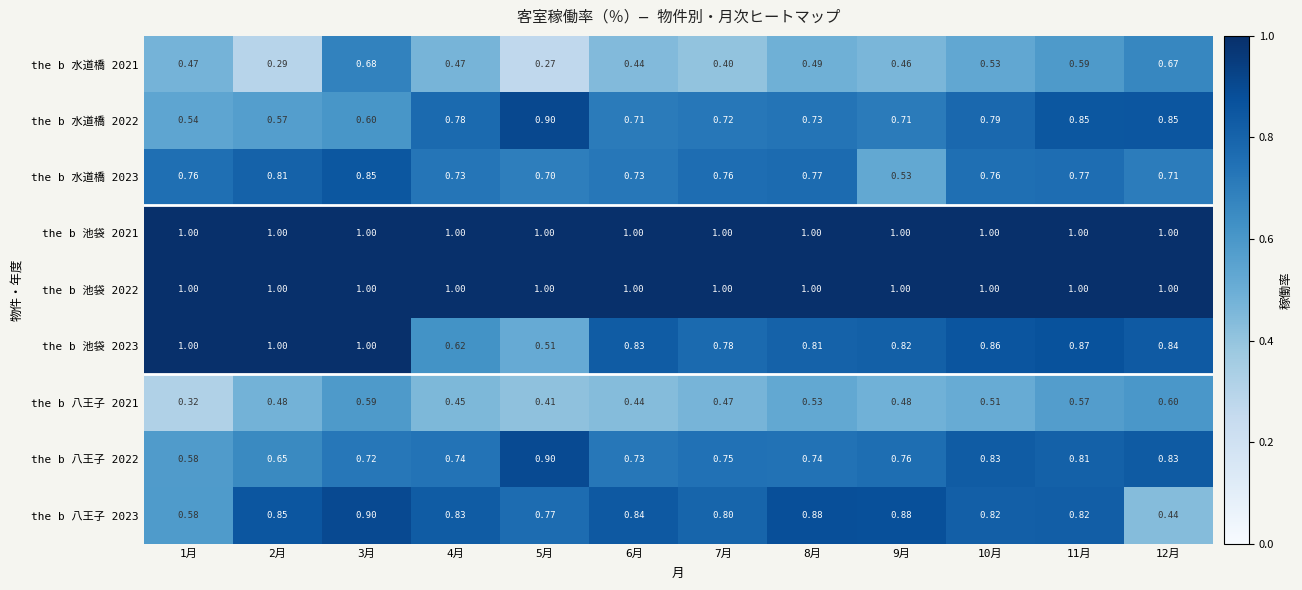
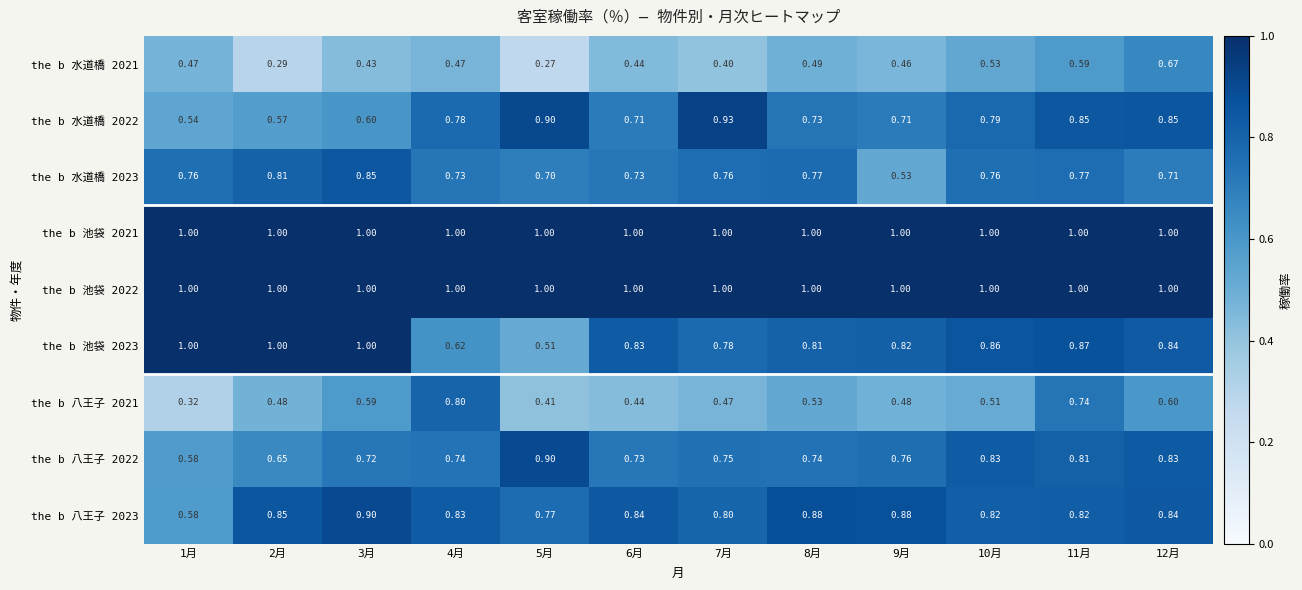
the b 水道橋 2021, 3月: 0.68 -> 0.43
the b 水道橋 2022, 7月: 0.72 -> 0.93
the b 八王子 2021, 4月: 0.45 -> 0.80
the b 八王子 2021, 11月: 0.57 -> 0.74
the b 八王子 2023, 12月: 0.44 -> 0.84
